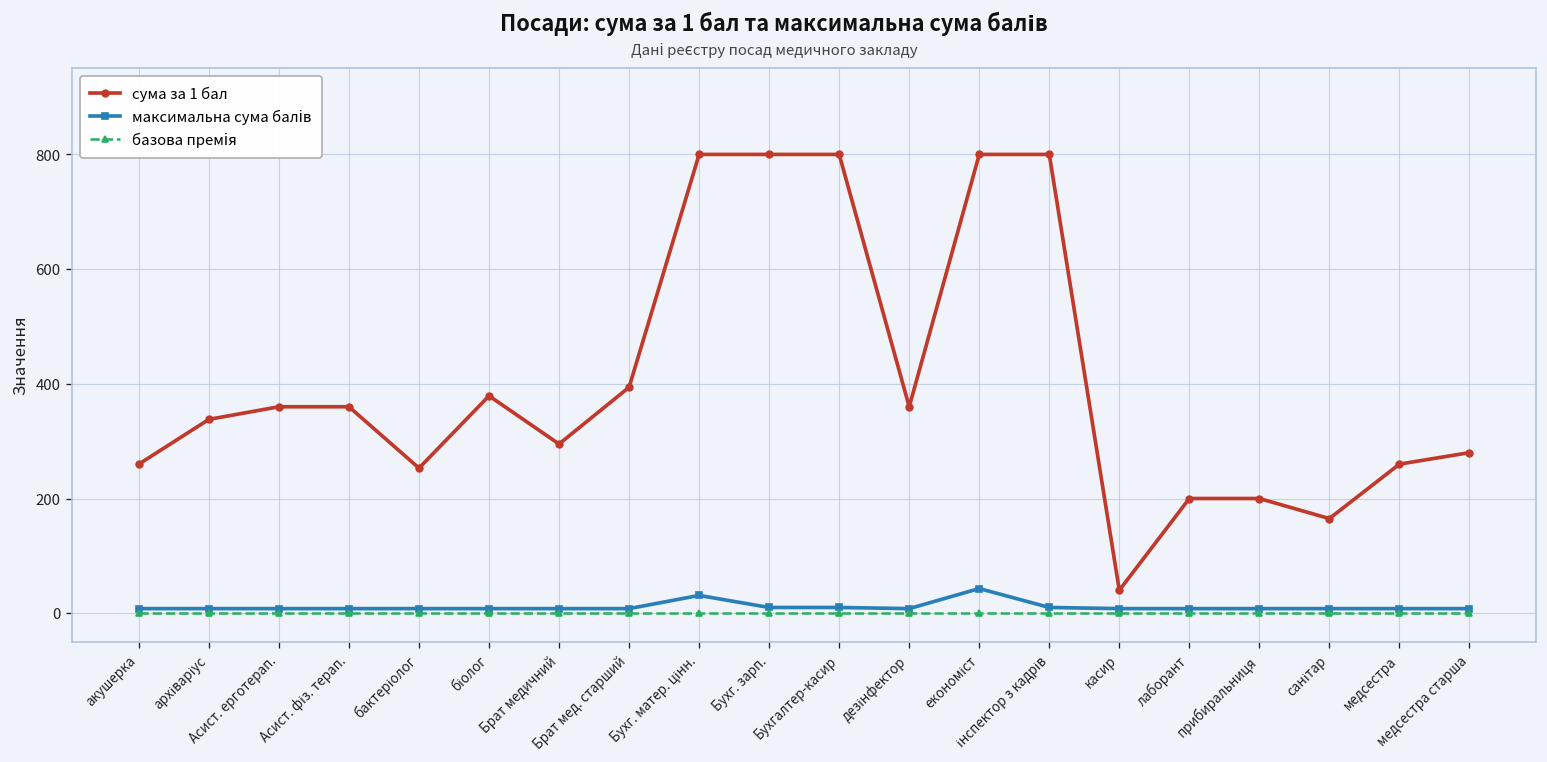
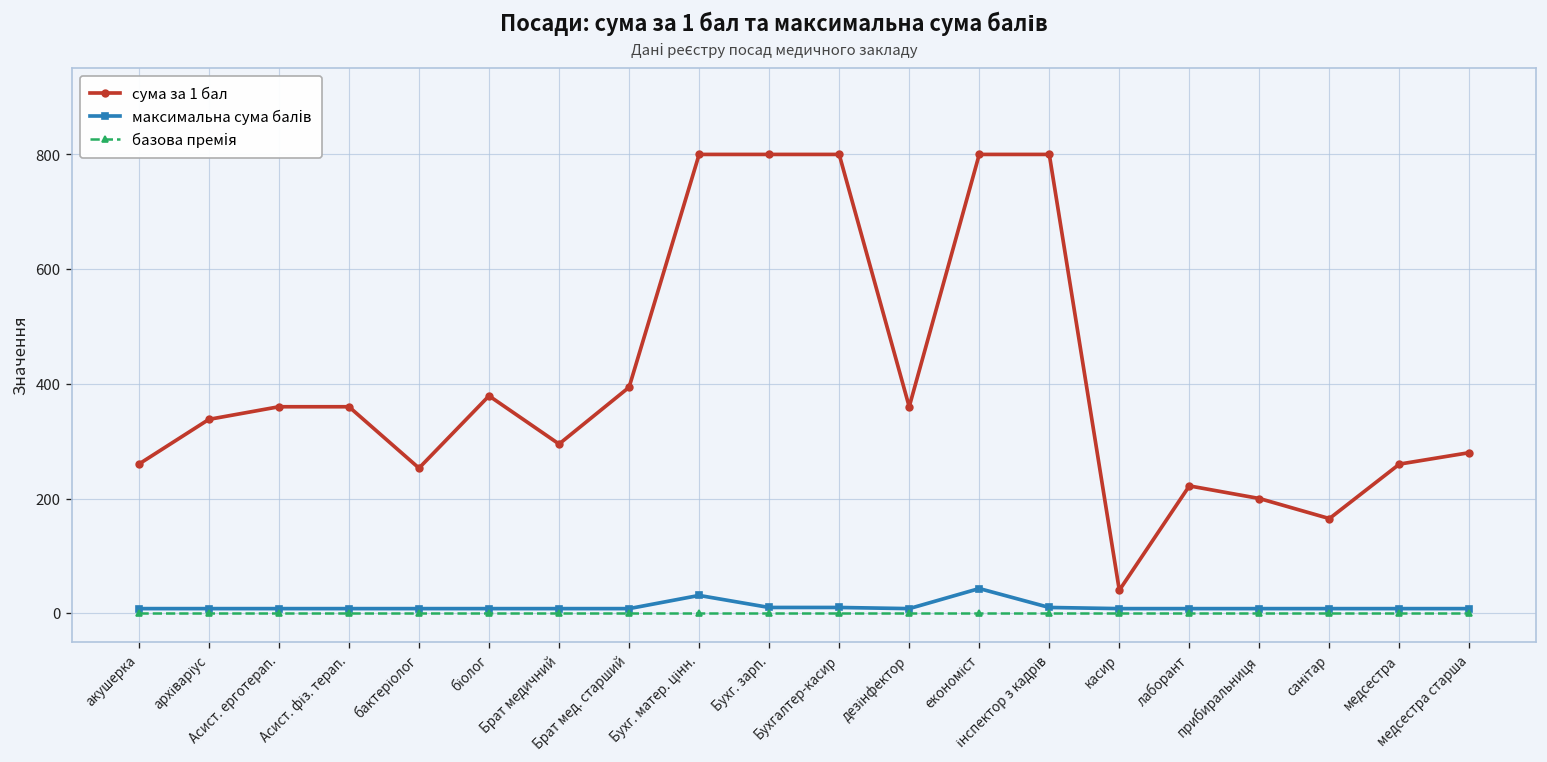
сума за 1 бал, лаборант: 200 -> 220
